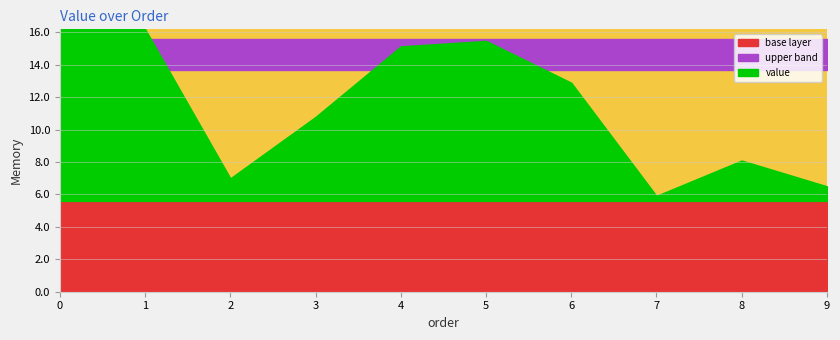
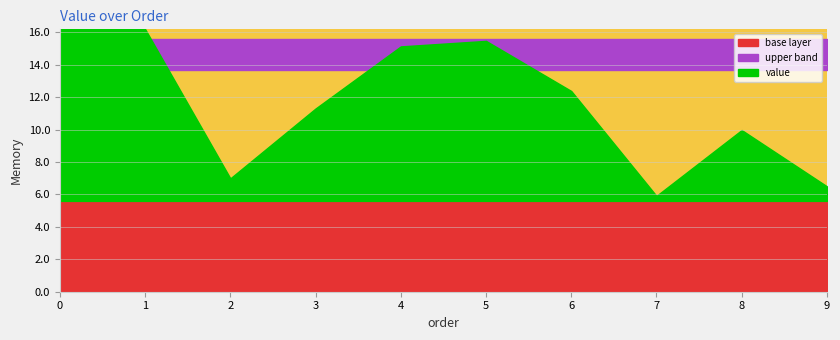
value, 3: 5.2 -> 5.7
value, 6: 7.3 -> 6.8
value, 8: 2.5 -> 4.4
